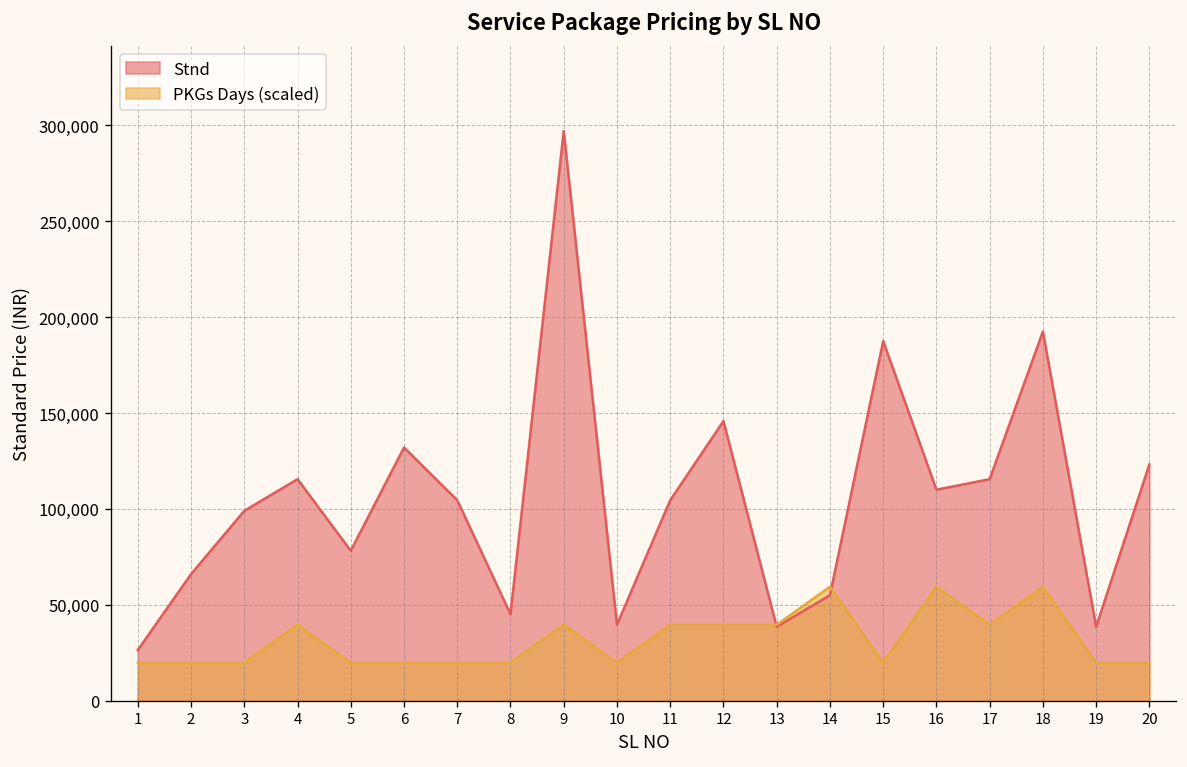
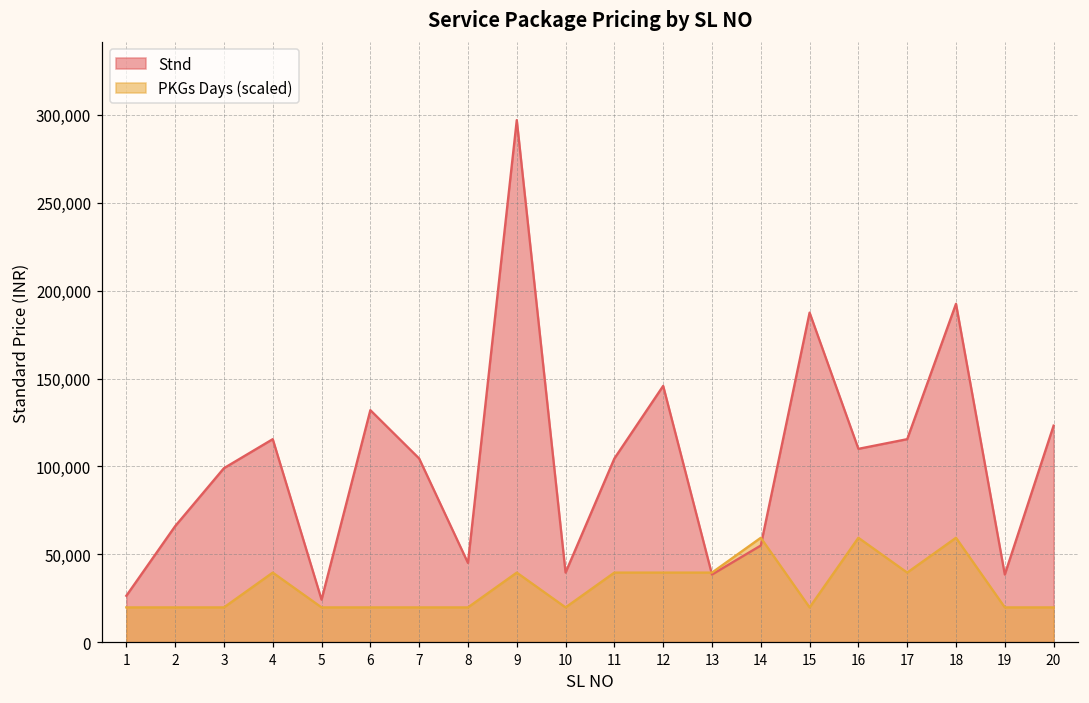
Stnd, 5: 78,000 -> 24,000
